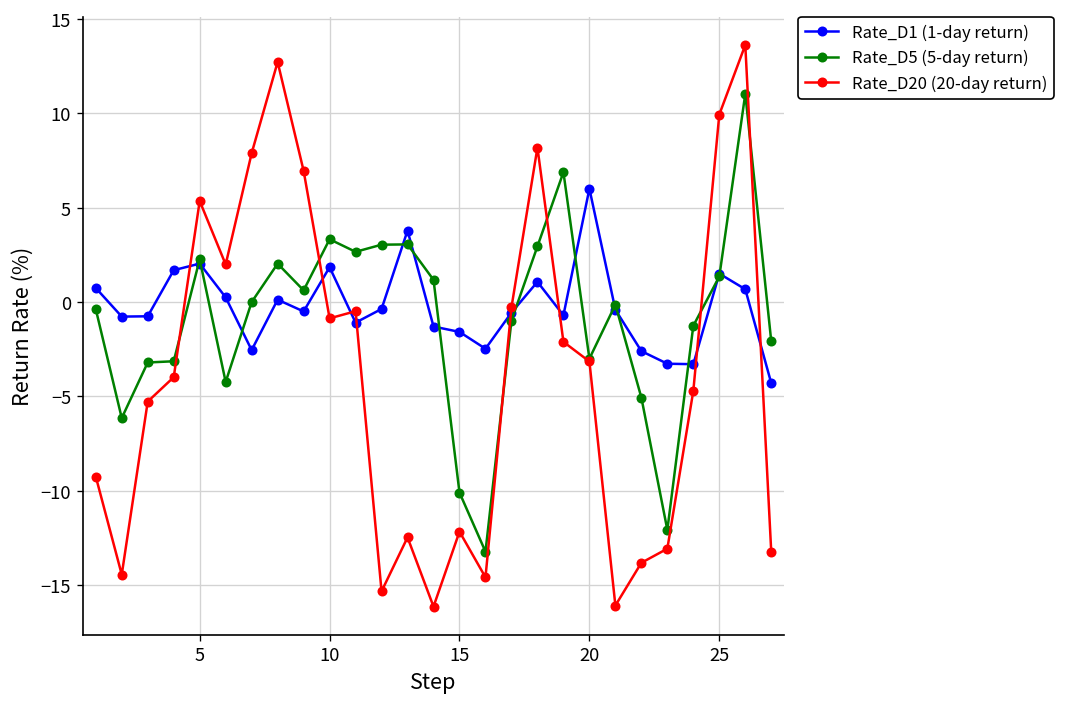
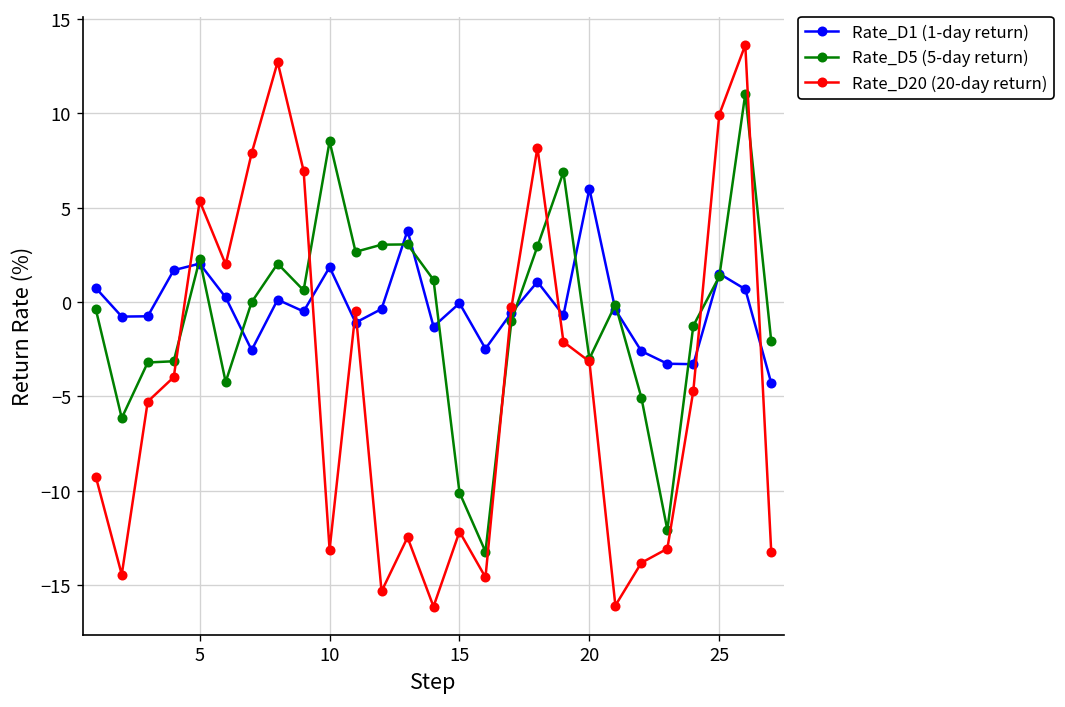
Rate_D5 (5-day return), 10: 3.3 -> 8.5
Rate_D20 (20-day return), 10: -0.9 -> -13.1
Rate_D1 (1-day return), 15: -1.6 -> -0.1
